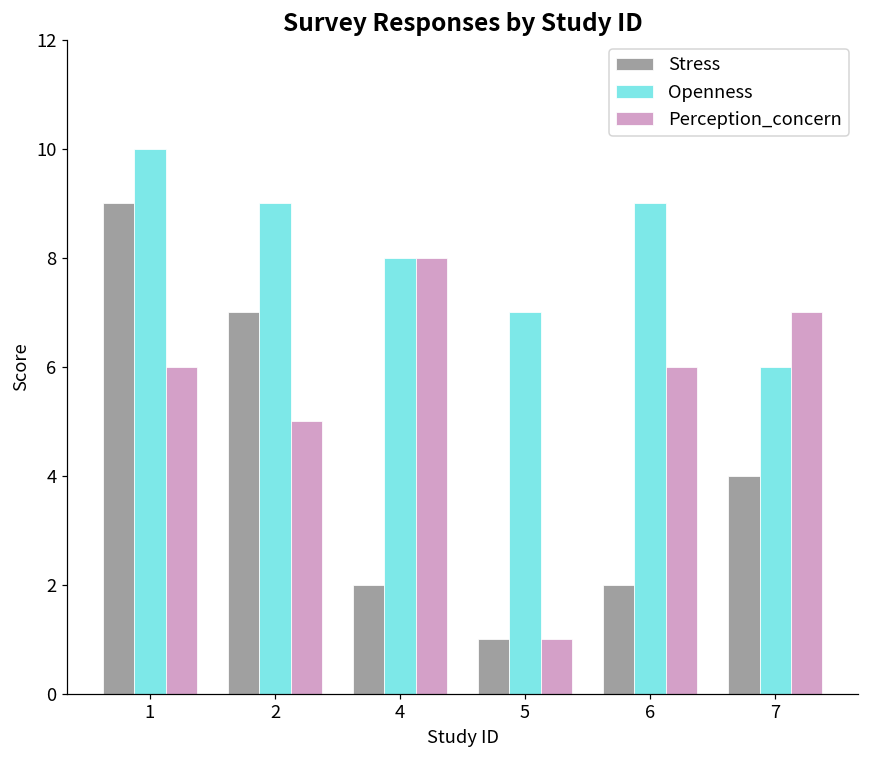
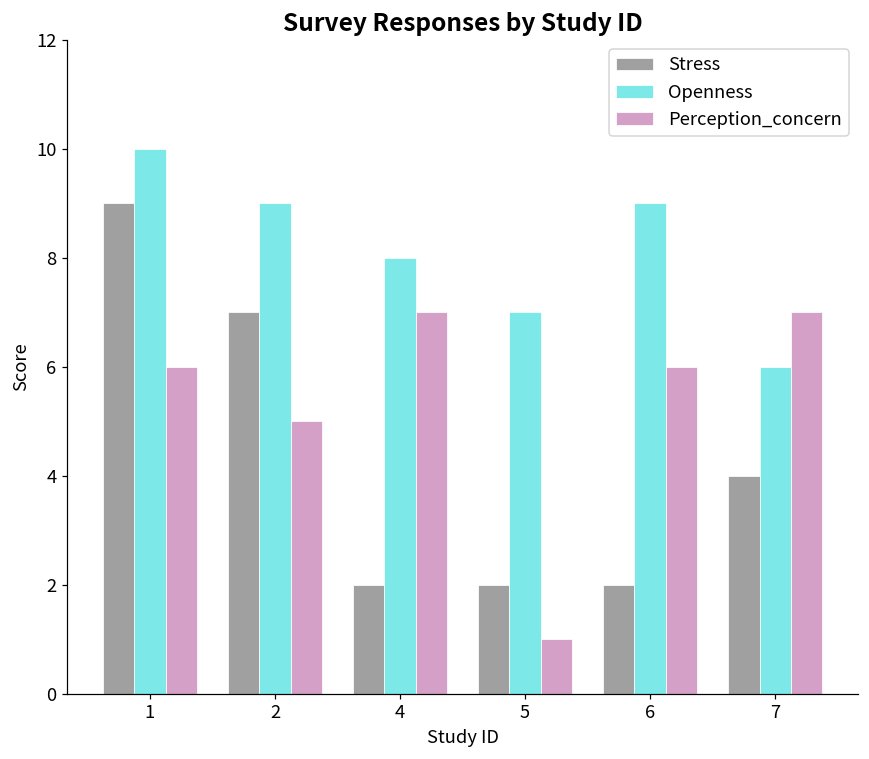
Perception_concern, 4: 8 -> 7
Stress, 5: 1 -> 2
